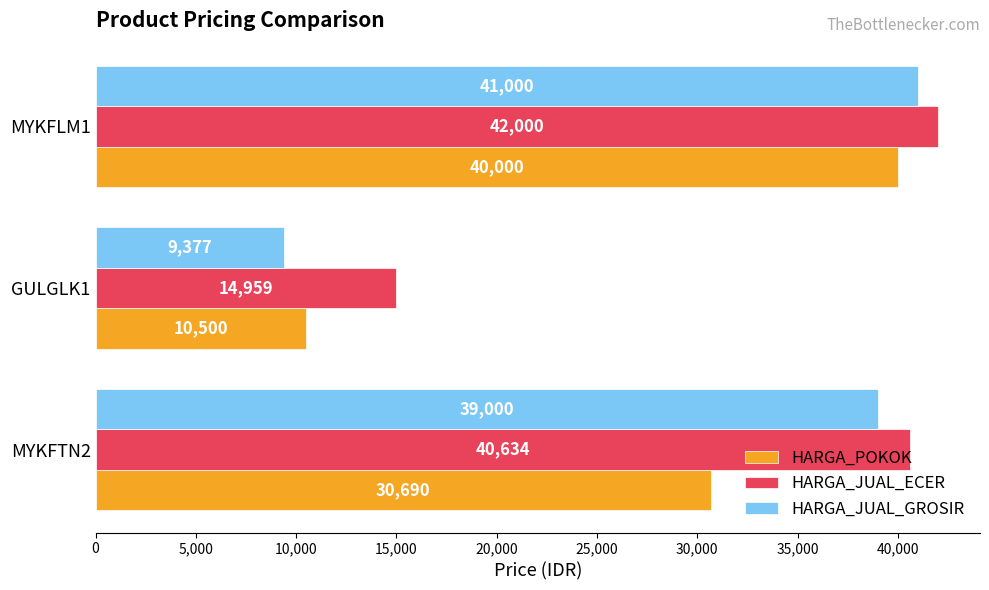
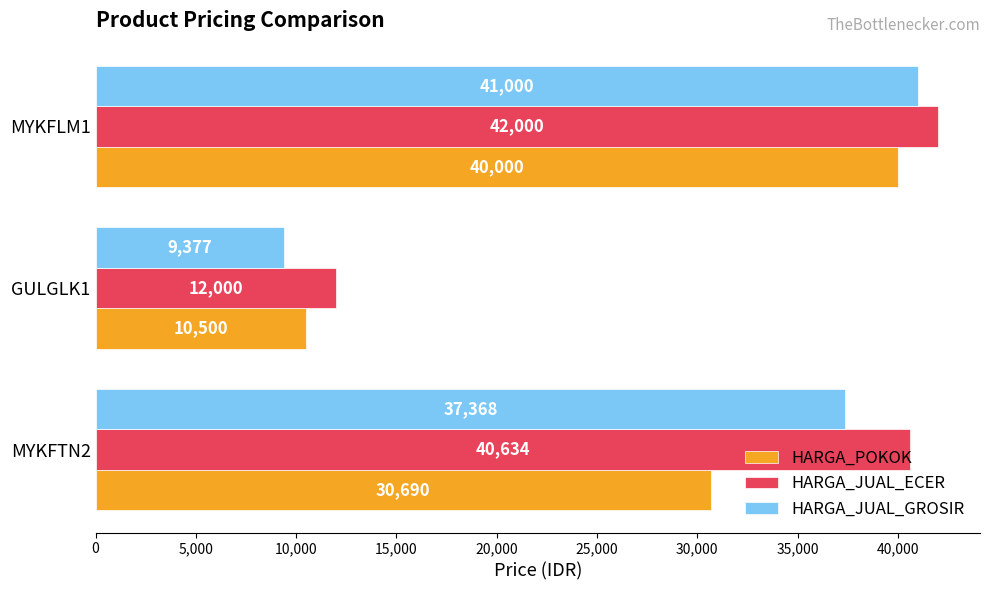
HARGA_JUAL_ECER, GULGLK1: 14,959 -> 12,000
HARGA_JUAL_GROSIR, MYKFTN2: 39,000 -> 37,368
